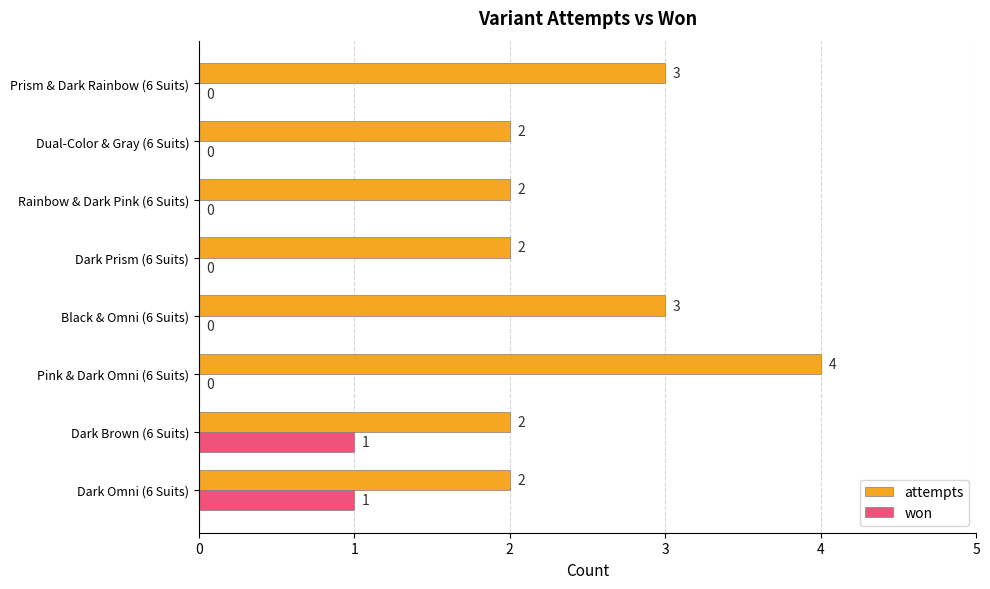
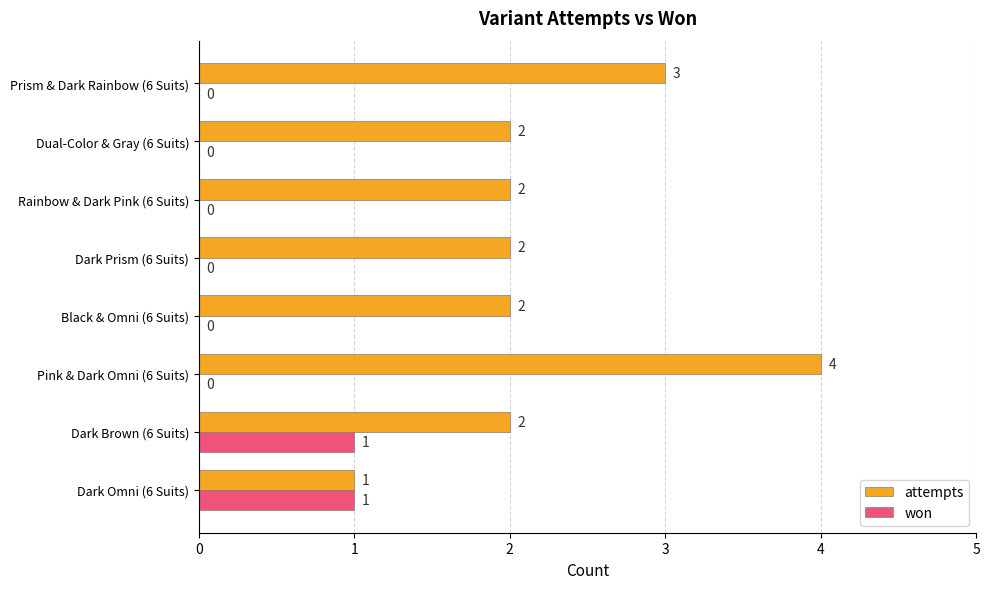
attempts, Black & Omni (6 Suits): 3 -> 2
attempts, Dark Omni (6 Suits): 2 -> 1
